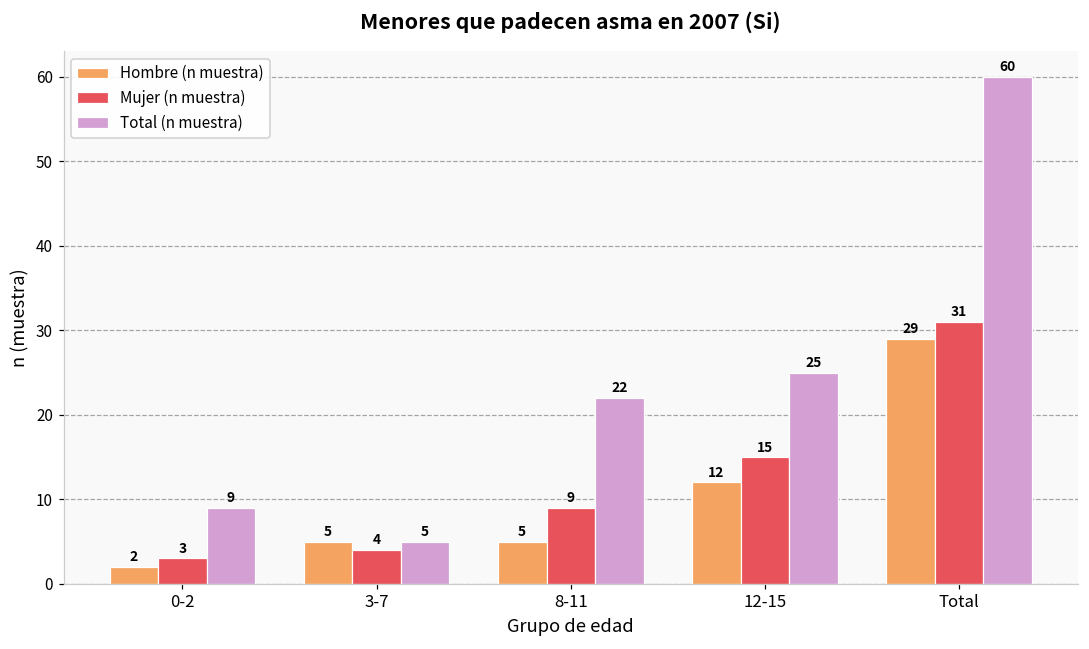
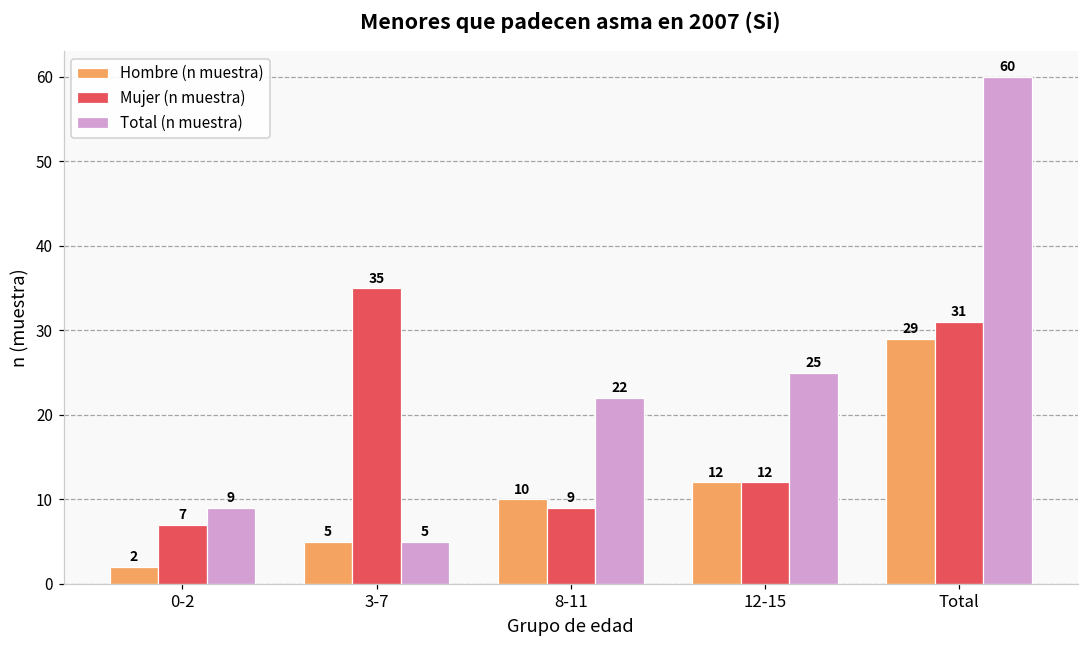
Mujer (n muestra), 0-2: 3 -> 7
Mujer (n muestra), 3-7: 4 -> 35
Hombre (n muestra), 8-11: 5 -> 10
Mujer (n muestra), 12-15: 15 -> 12
